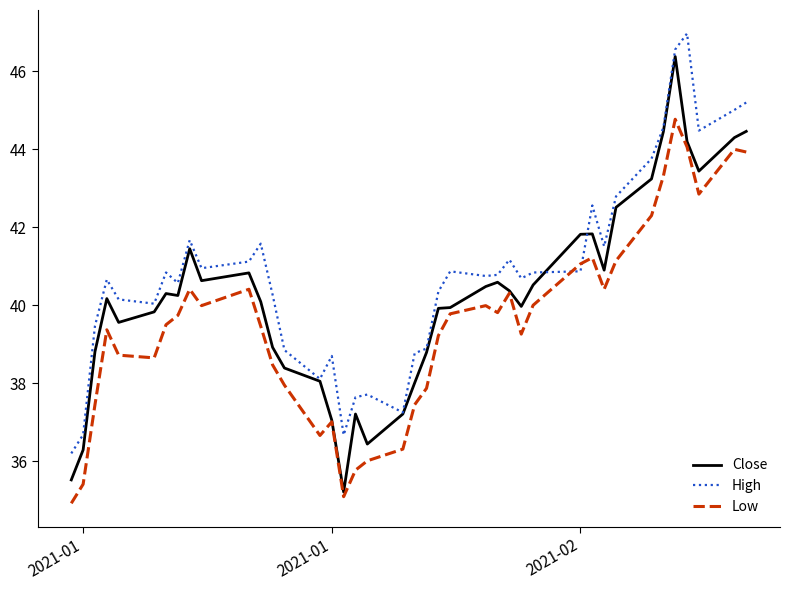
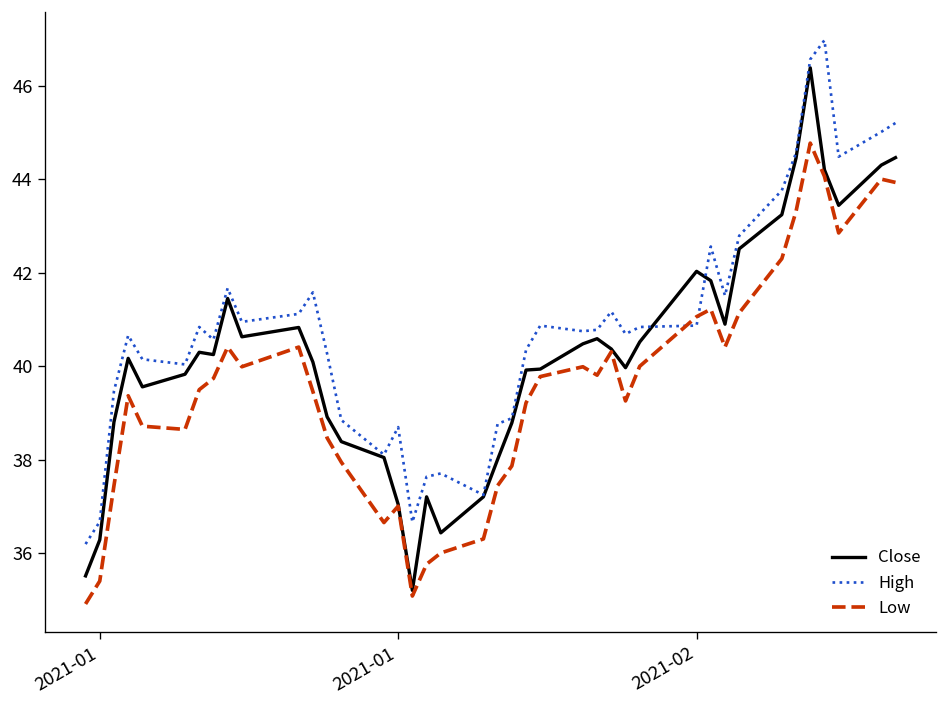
Close, 2021-02: 41.8 -> 42.0
